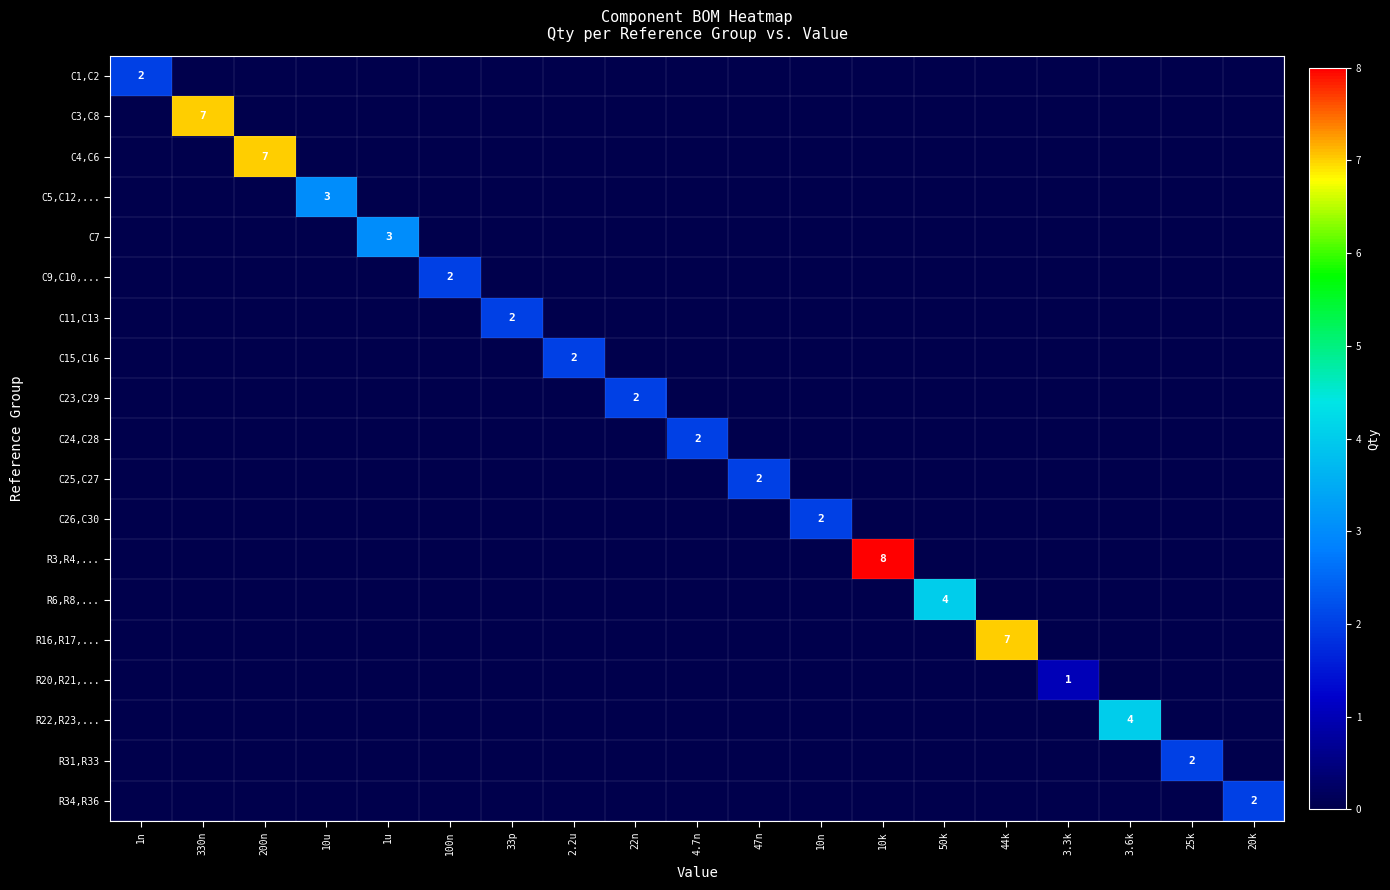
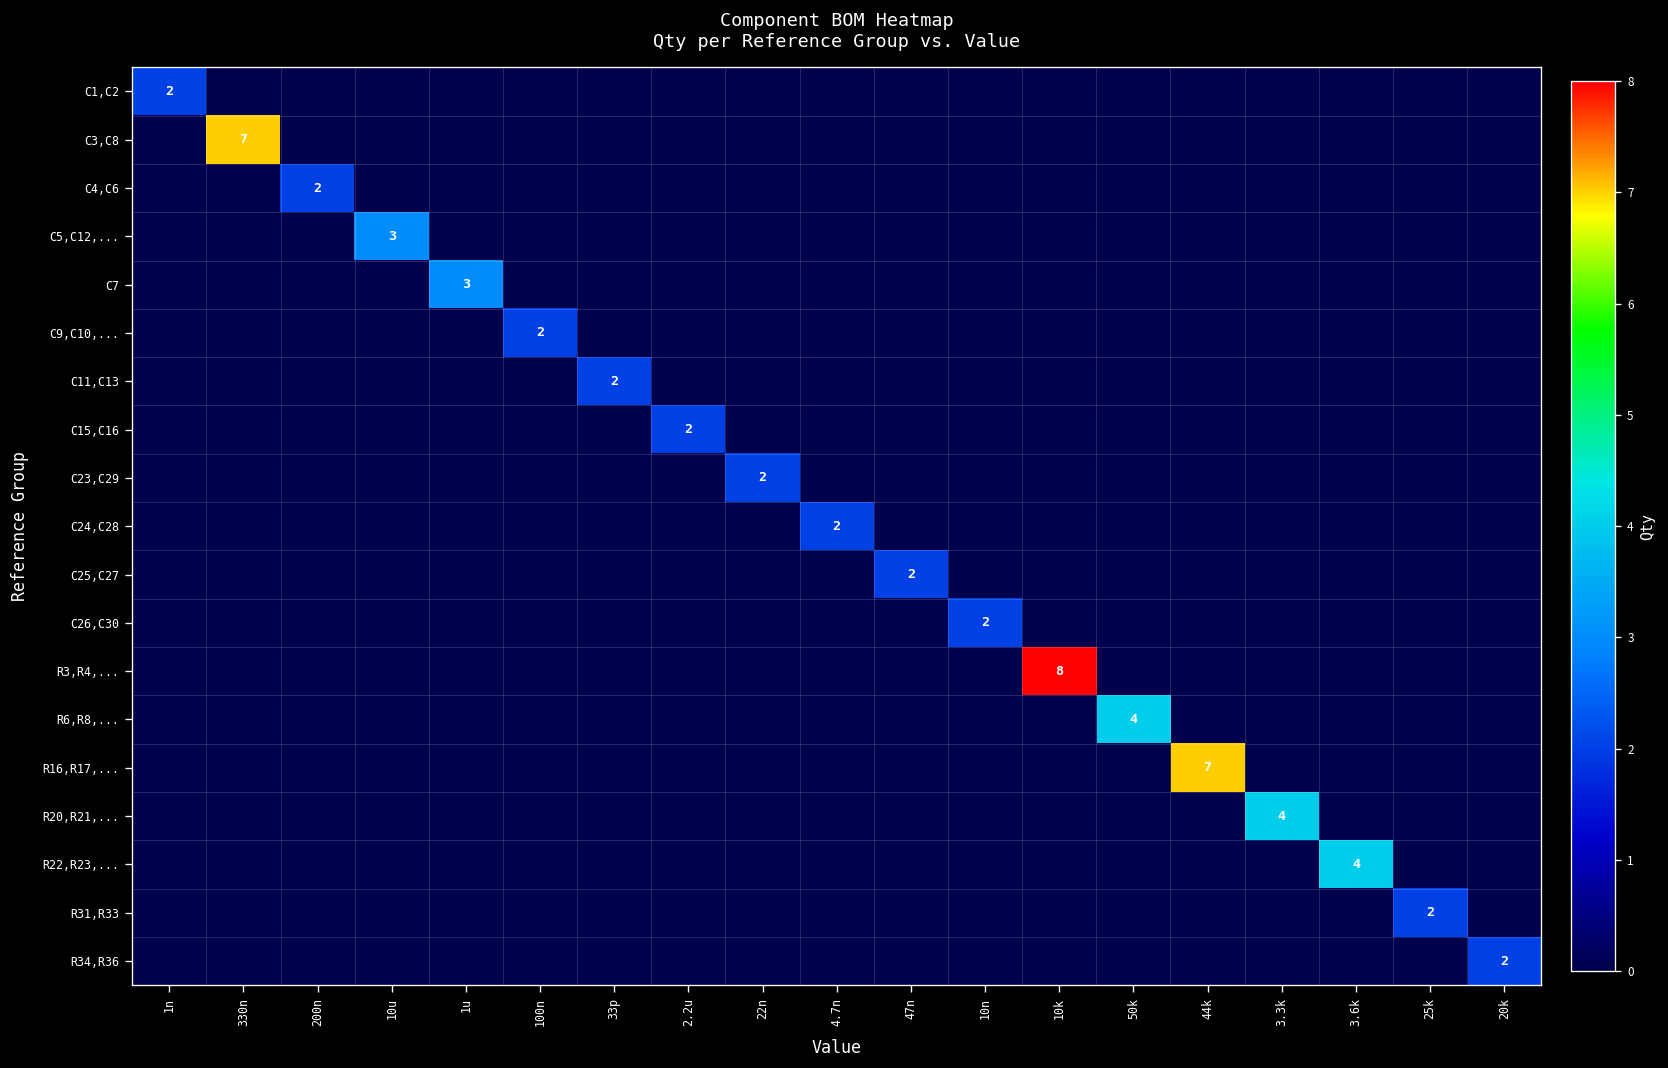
C4,C6, 200n: 7 -> 2
R20,R21,..., 3.3k: 1 -> 4
